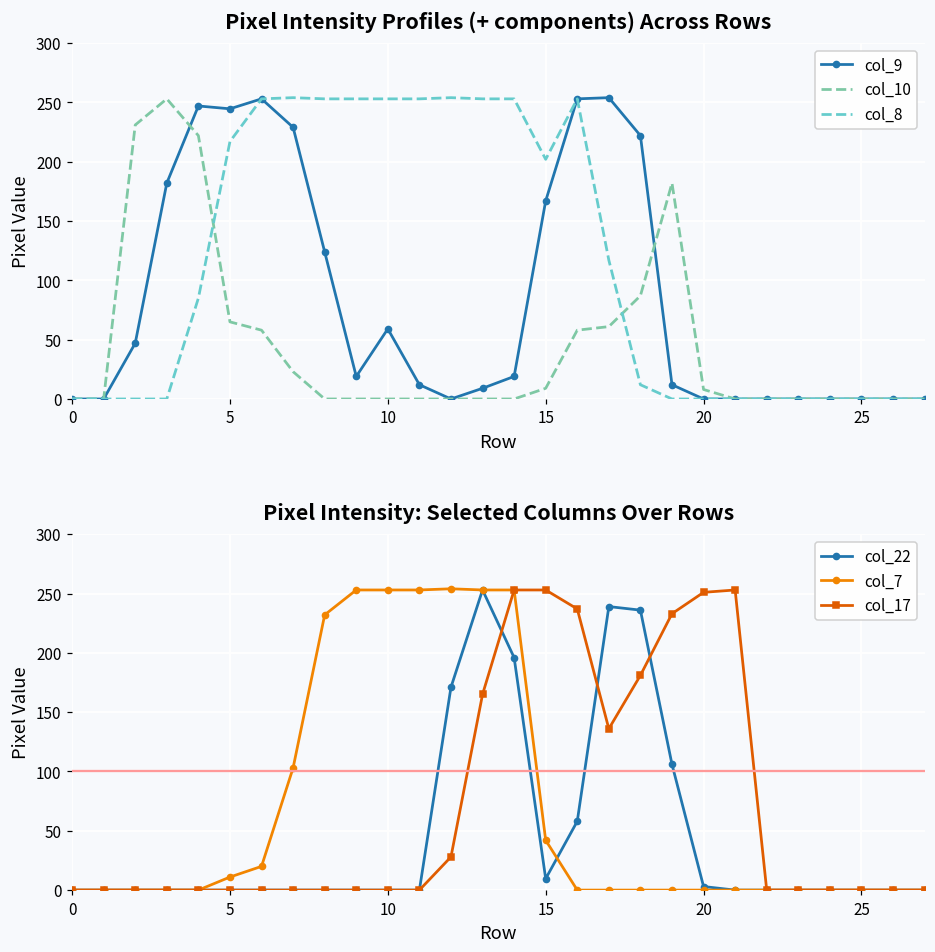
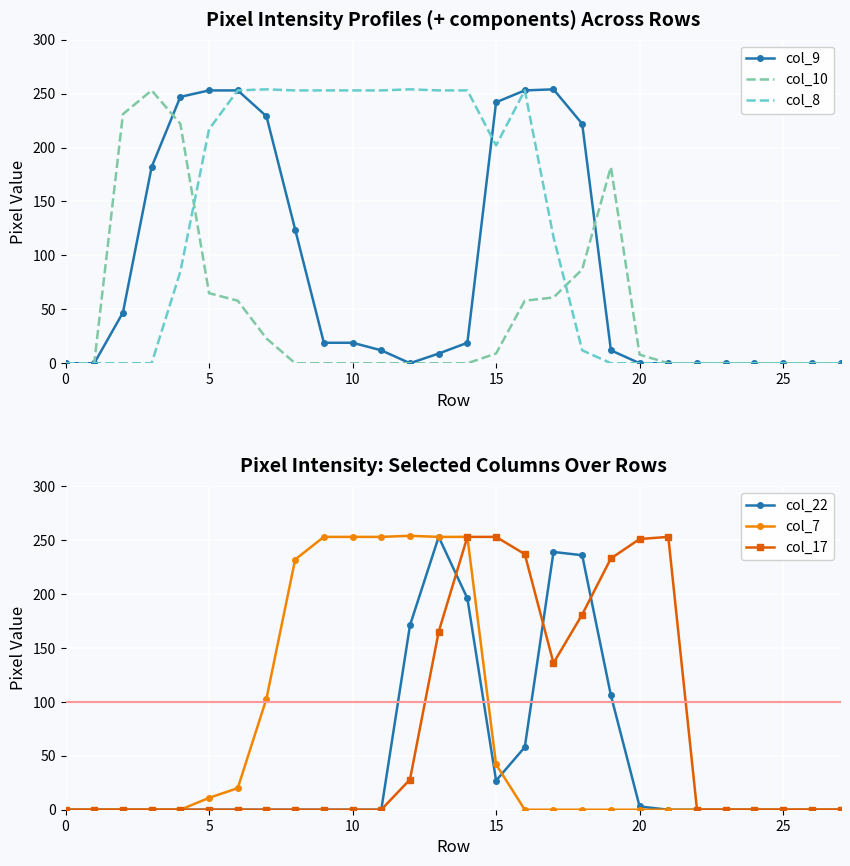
Pixel Intensity Profiles (+ components) Across Rows, col_9, 5: 245 -> 253
Pixel Intensity Profiles (+ components) Across Rows, col_9, 10: 59 -> 19
Pixel Intensity Profiles (+ components) Across Rows, col_9, 15: 167 -> 242
Pixel Intensity: Selected Columns Over Rows, col_22, 15: 10 -> 27
